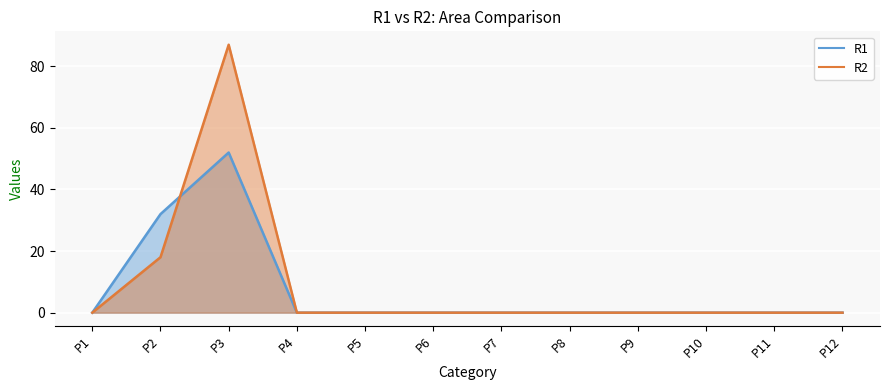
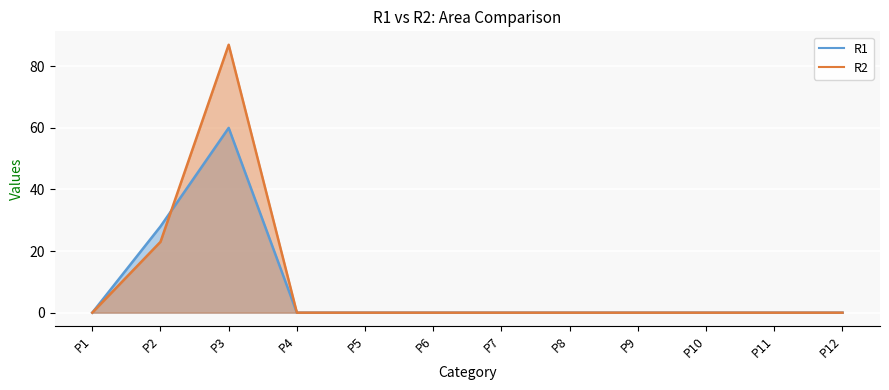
R1, P2: 32 -> 28
R2, P2: 18 -> 23
R1, P3: 52 -> 60
